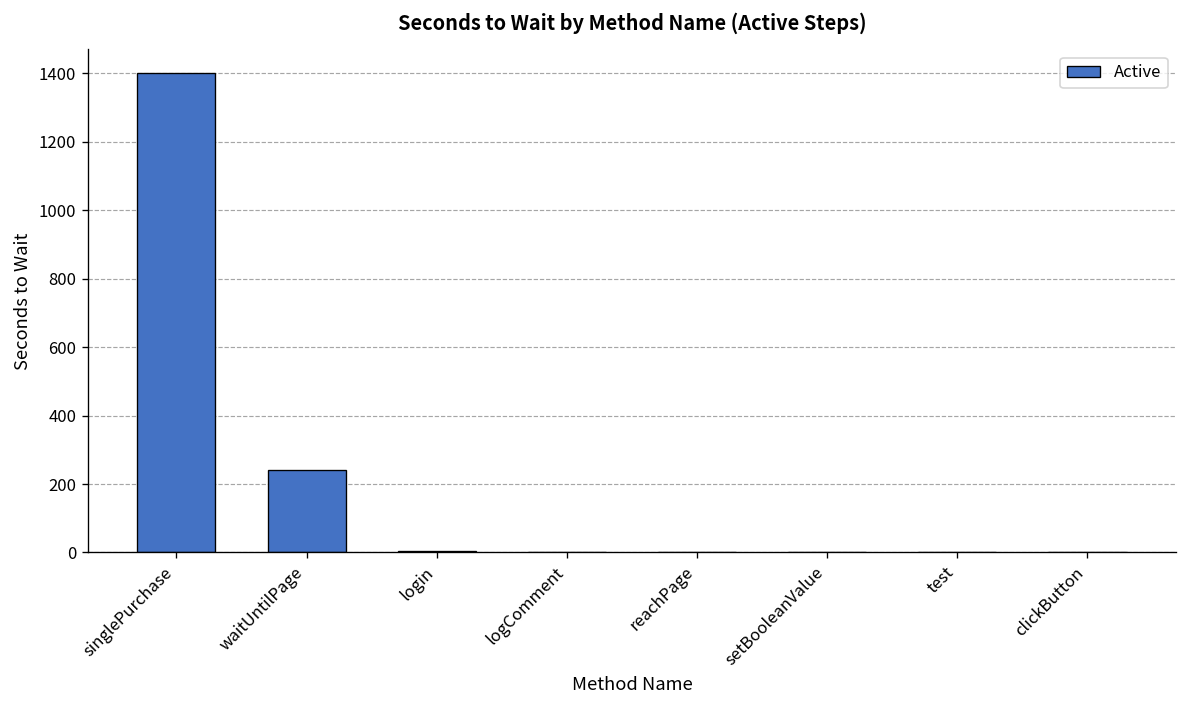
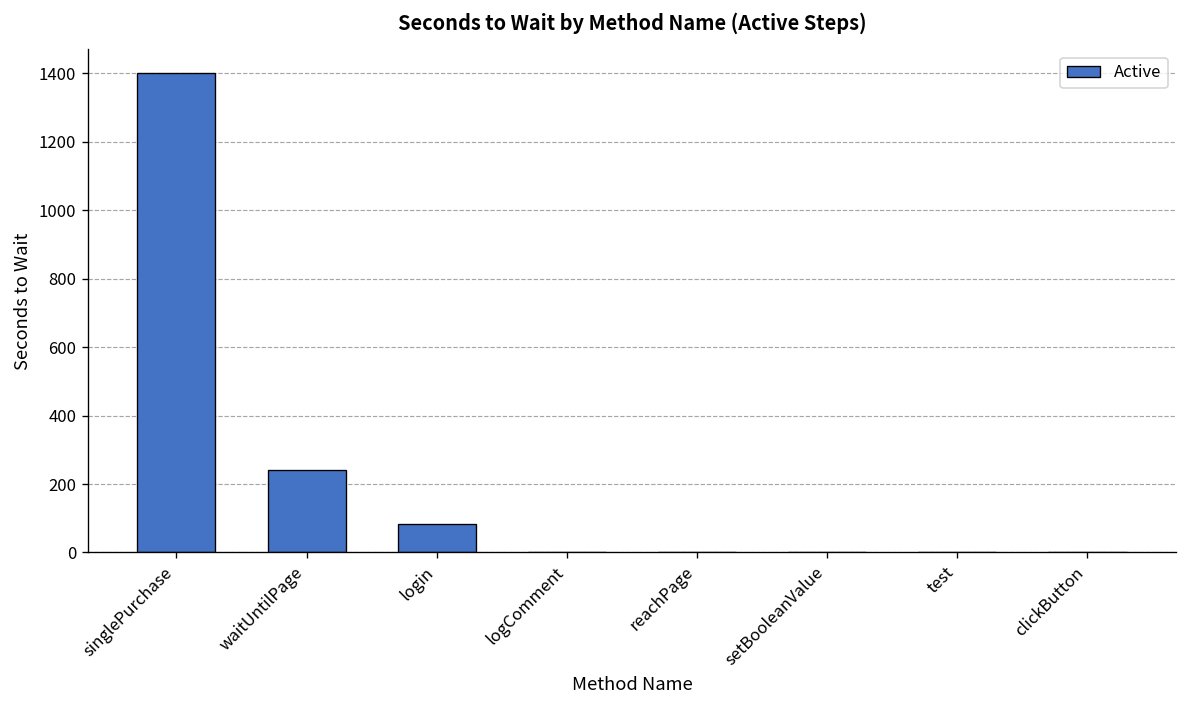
login: 0 -> 80
